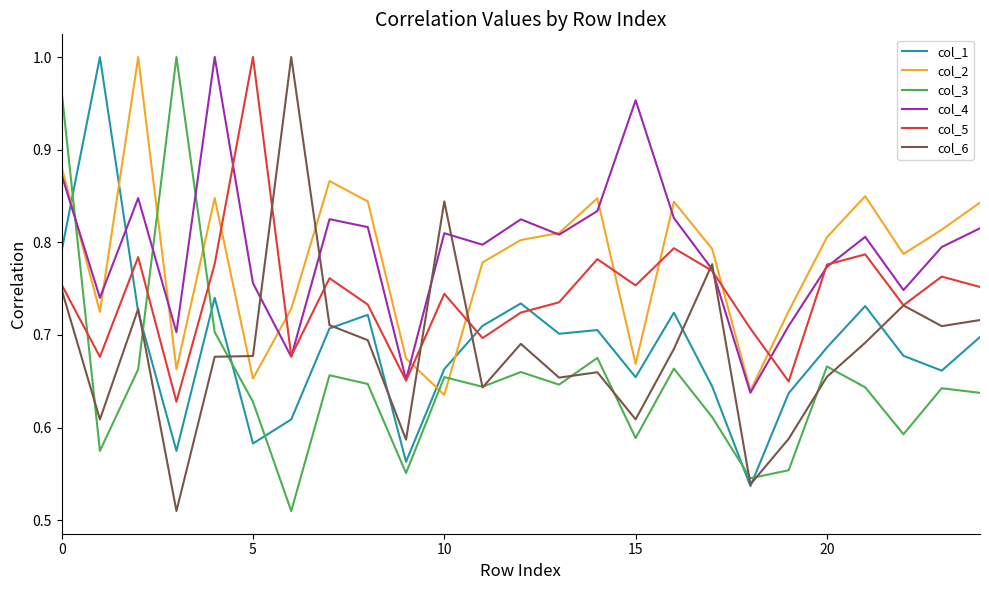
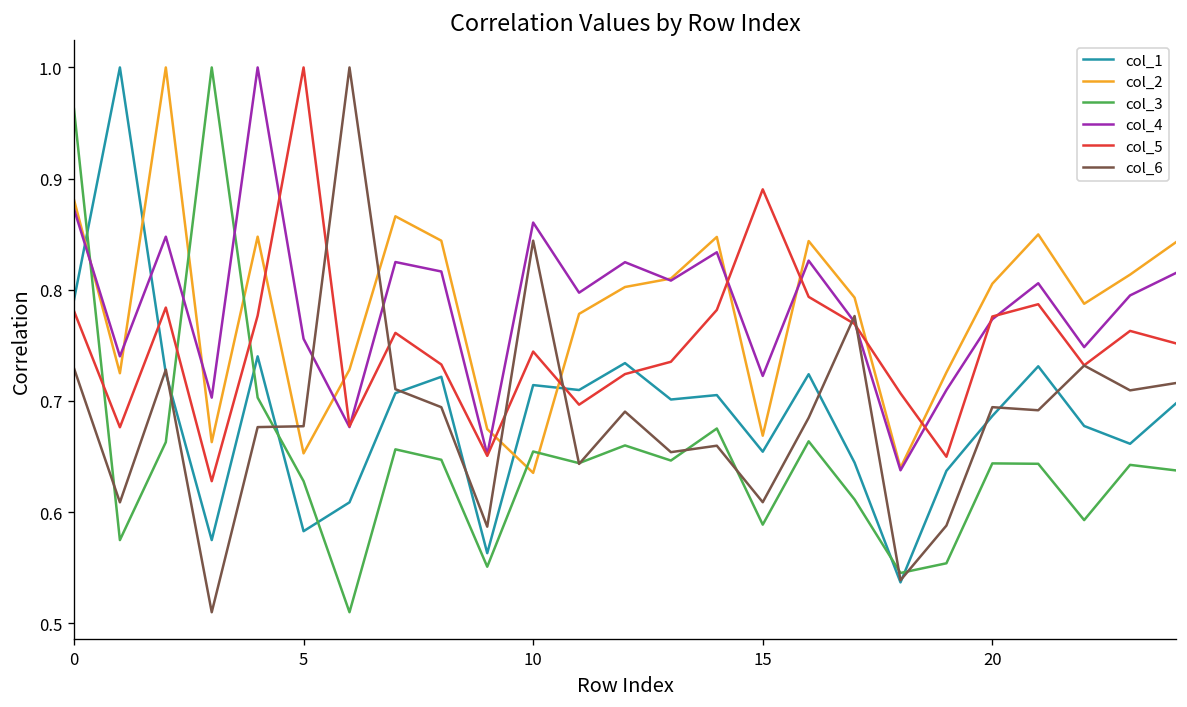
col_5, 0: 0.75 -> 0.78
col_6, 0: 0.75 -> 0.73
col_1, 10: 0.66 -> 0.71
col_4, 10: 0.81 -> 0.86
col_4, 15: 0.95 -> 0.72
col_5, 15: 0.75 -> 0.89
col_3, 20: 0.67 -> 0.64
col_6, 20: 0.65 -> 0.69
